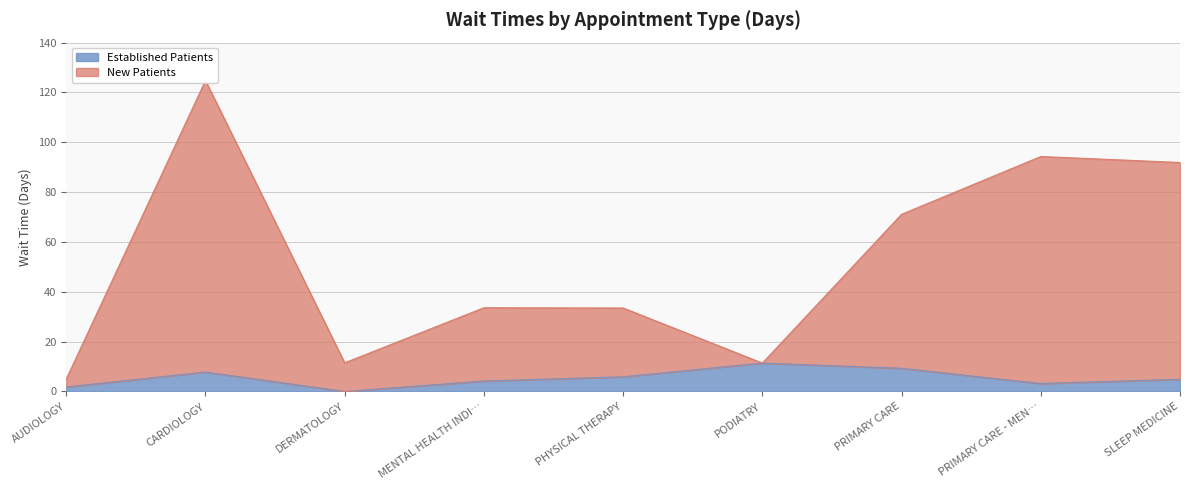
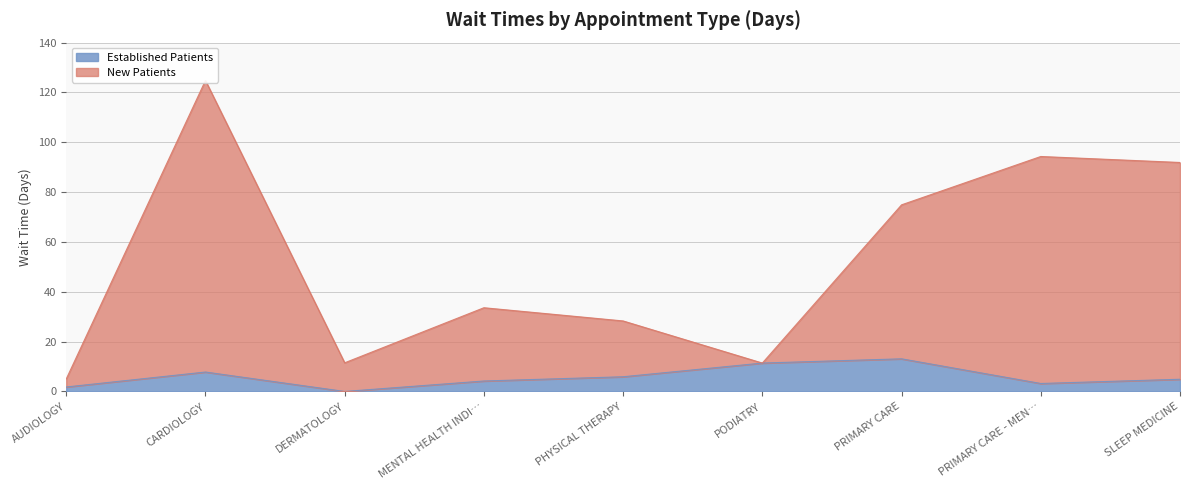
New Patients, PHYSICAL THERAPY: 28 -> 22
Established Patients, PRIMARY CARE: 9 -> 13
